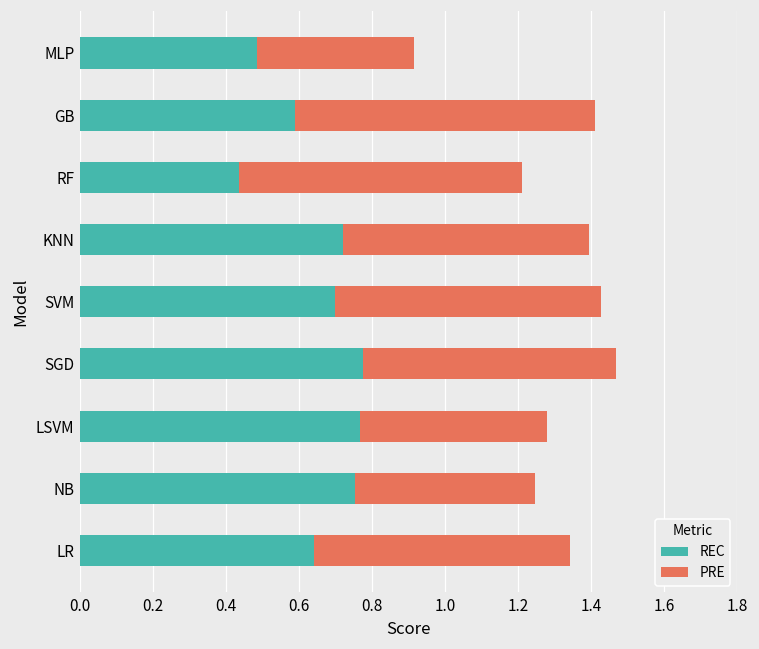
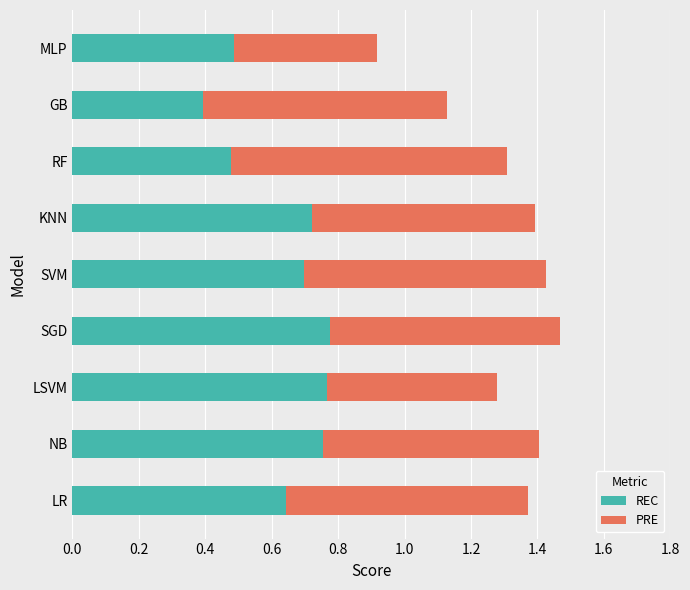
REC, GB: 0.59 -> 0.39
PRE, GB: 0.82 -> 0.74
REC, RF: 0.44 -> 0.48
PRE, RF: 0.77 -> 0.83
PRE, NB: 0.49 -> 0.65
PRE, LR: 0.70 -> 0.73
